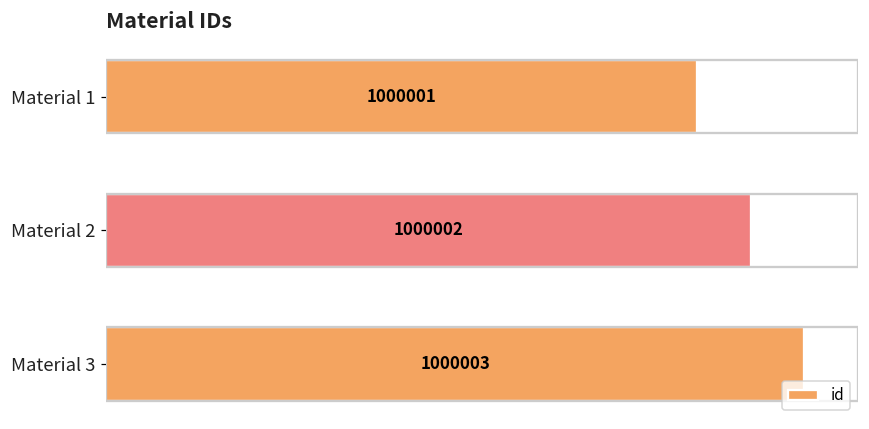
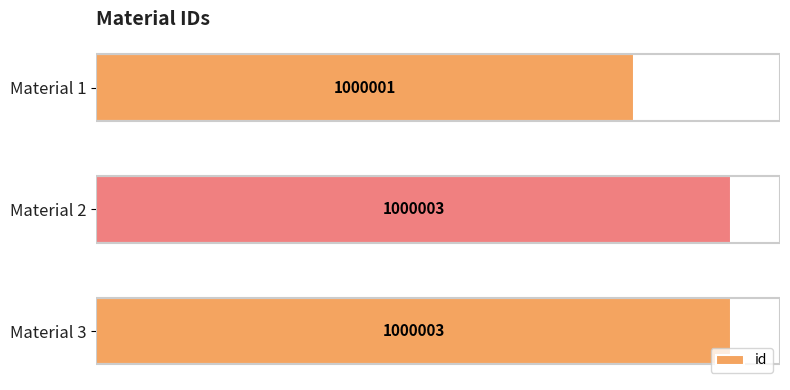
Material 2: 1000002 -> 1000003
